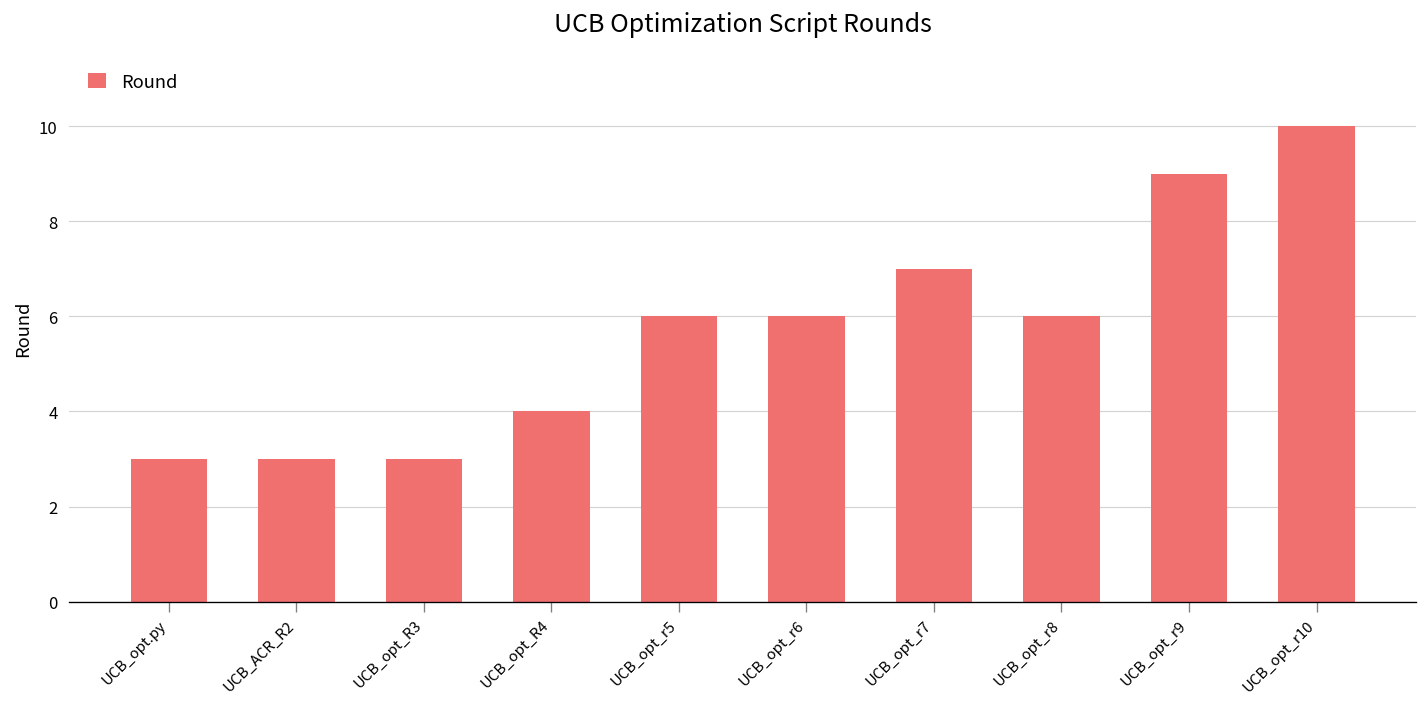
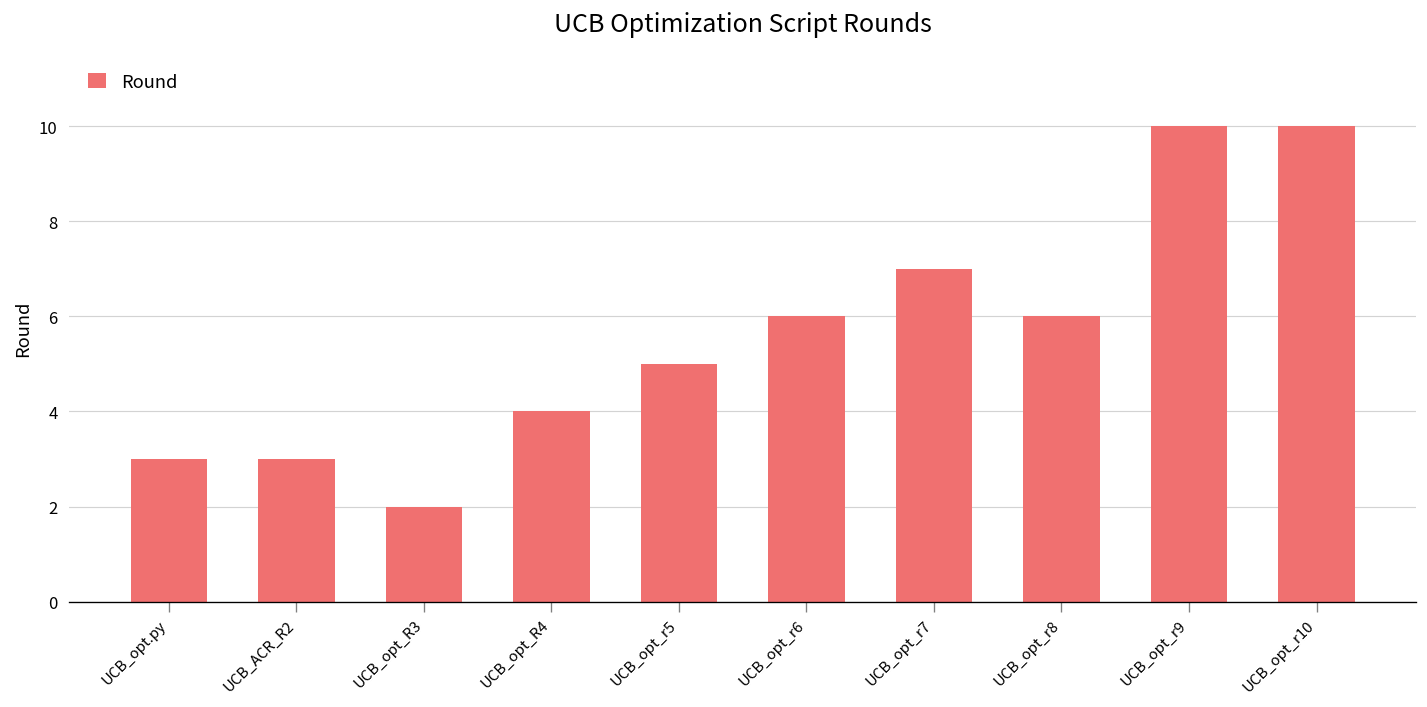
UCB_opt_R3: 3 -> 2
UCB_opt_r5: 6 -> 5
UCB_opt_r9: 9 -> 10
